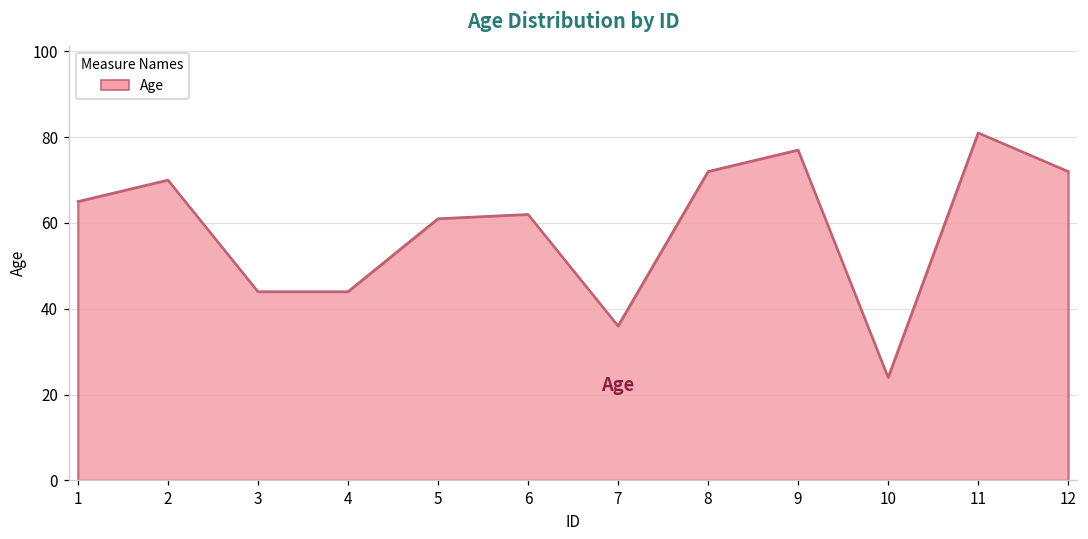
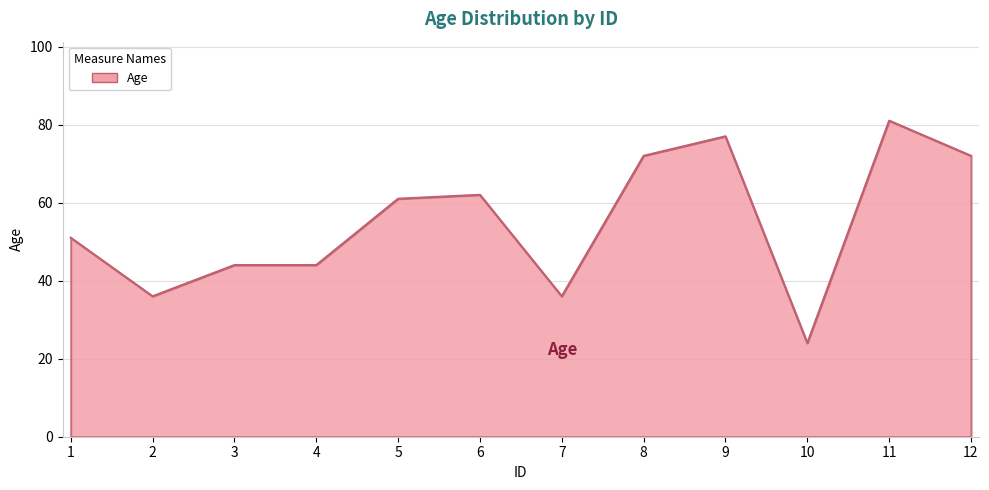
1: 65 -> 51
2: 70 -> 36
